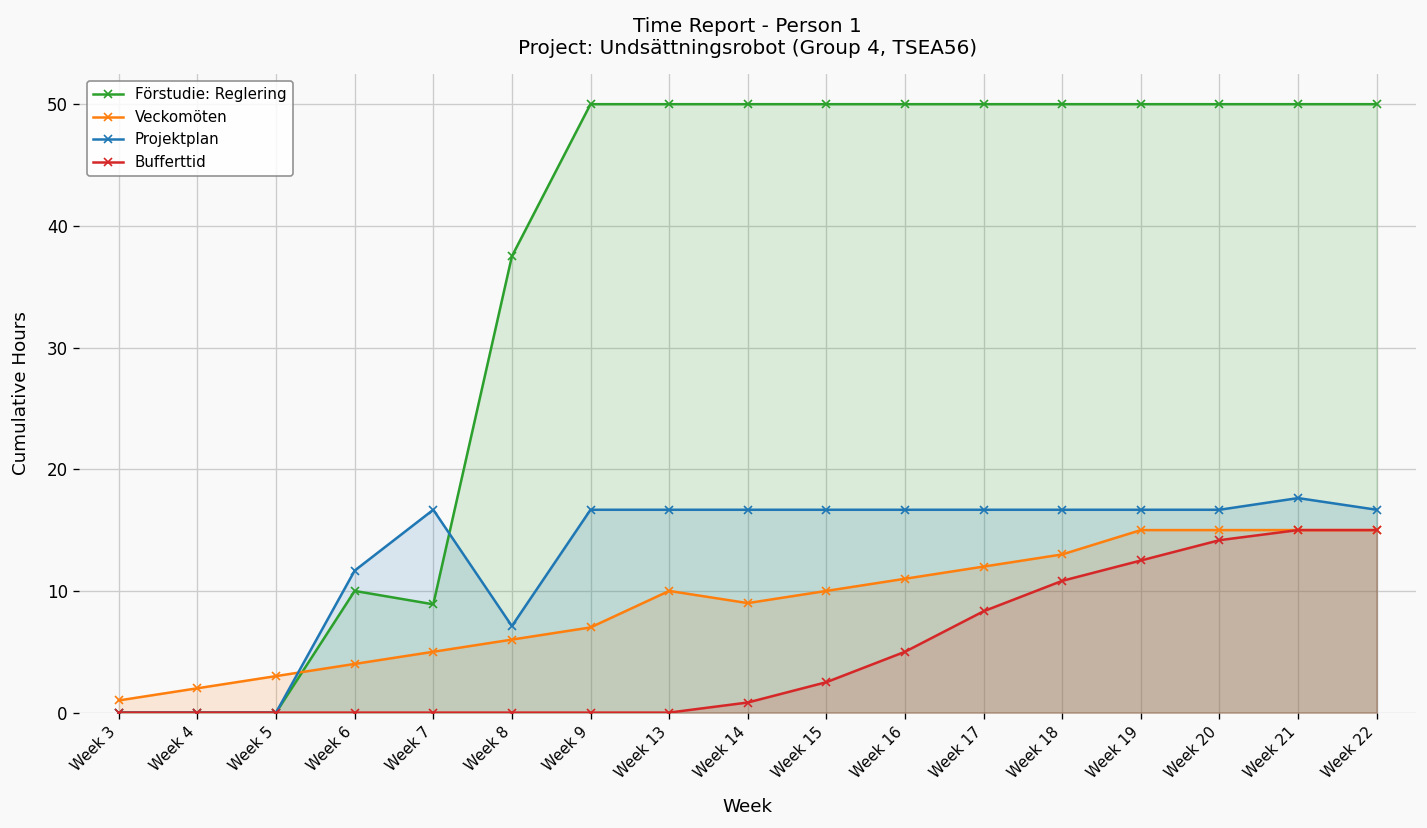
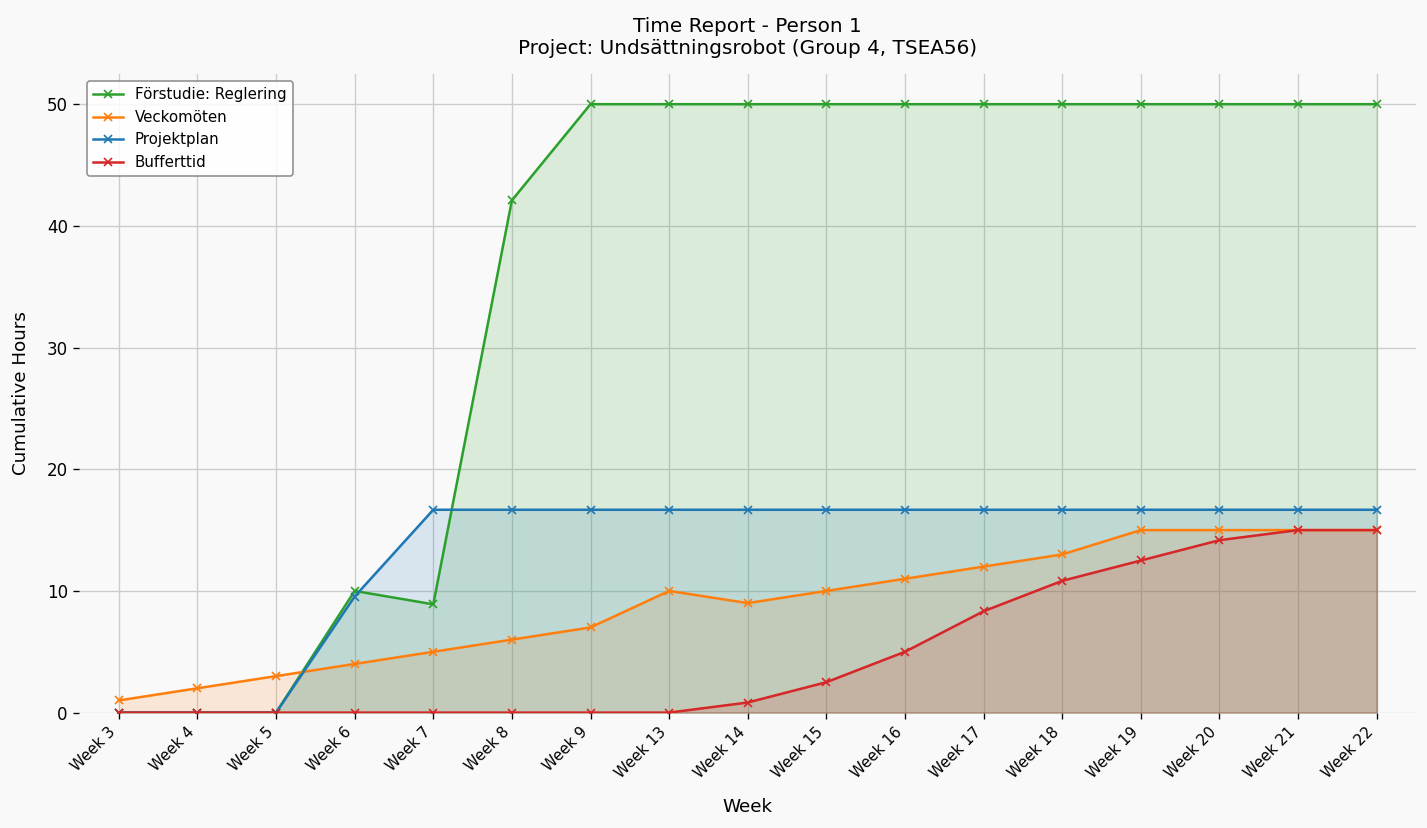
Projektplan, Week 6: 11.7 -> 9.5
Förstudie: Reglering, Week 8: 37.5 -> 42.1
Projektplan, Week 8: 7.1 -> 16.7
Projektplan, Week 21: 17.6 -> 16.7
